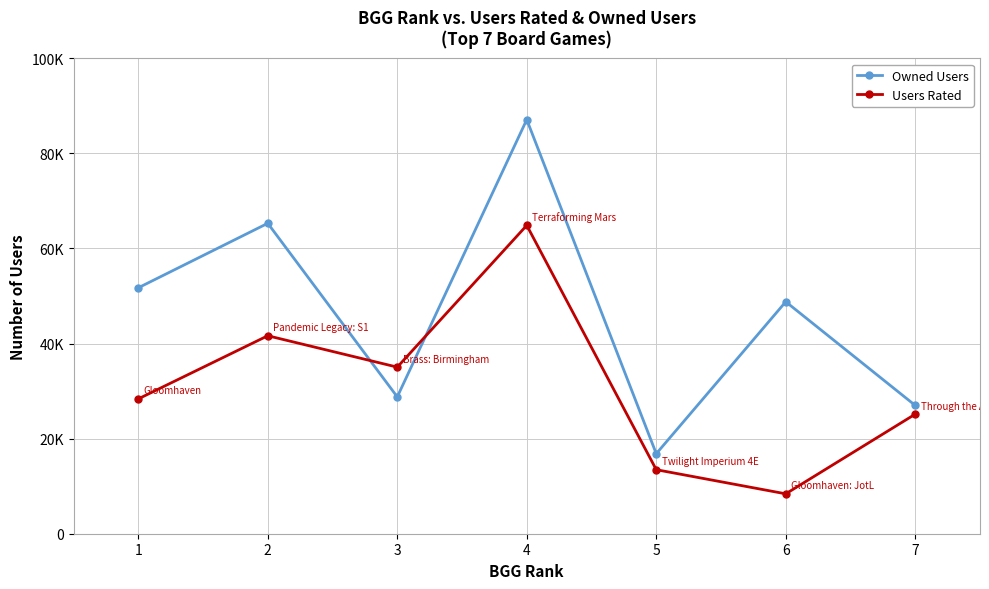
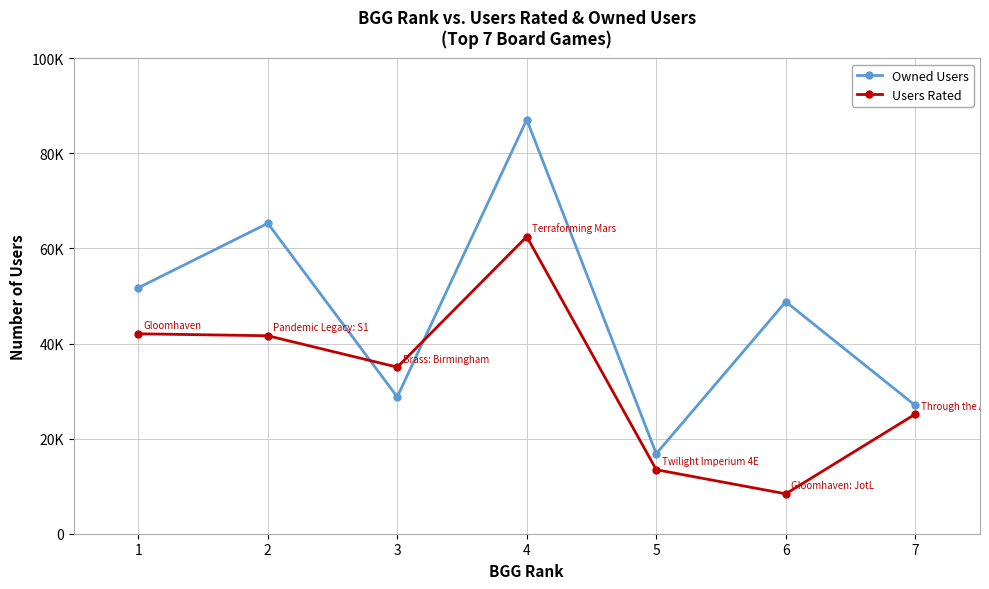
Users Rated, 1: 28000 -> 42000
Users Rated, 4: 65000 -> 62000
